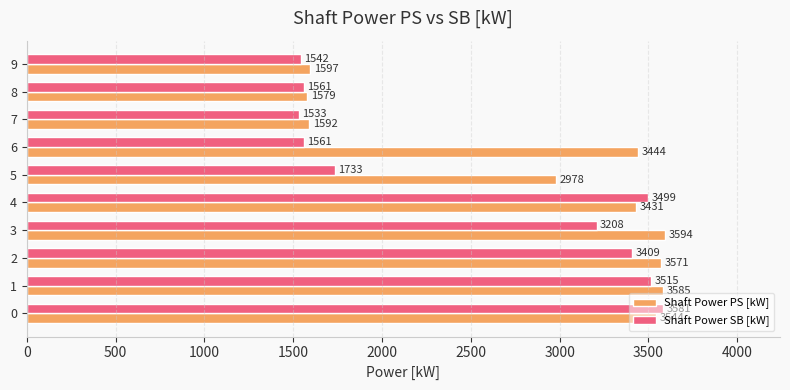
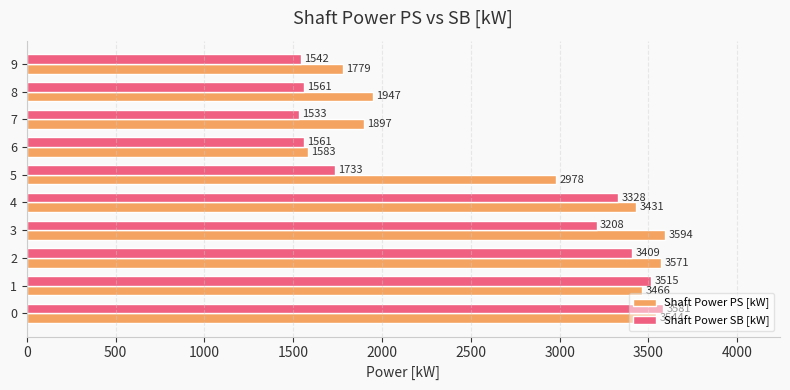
Shaft Power PS [kW], 9: 1597 -> 1779
Shaft Power PS [kW], 8: 1579 -> 1947
Shaft Power PS [kW], 7: 1592 -> 1897
Shaft Power PS [kW], 6: 3444 -> 1583
Shaft Power SB [kW], 4: 3499 -> 3328
Shaft Power PS [kW], 1: 3590 -> 3470
